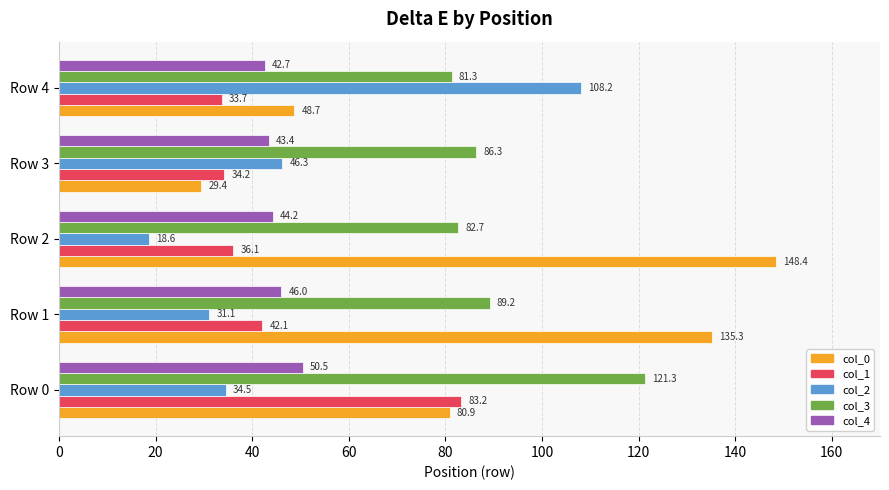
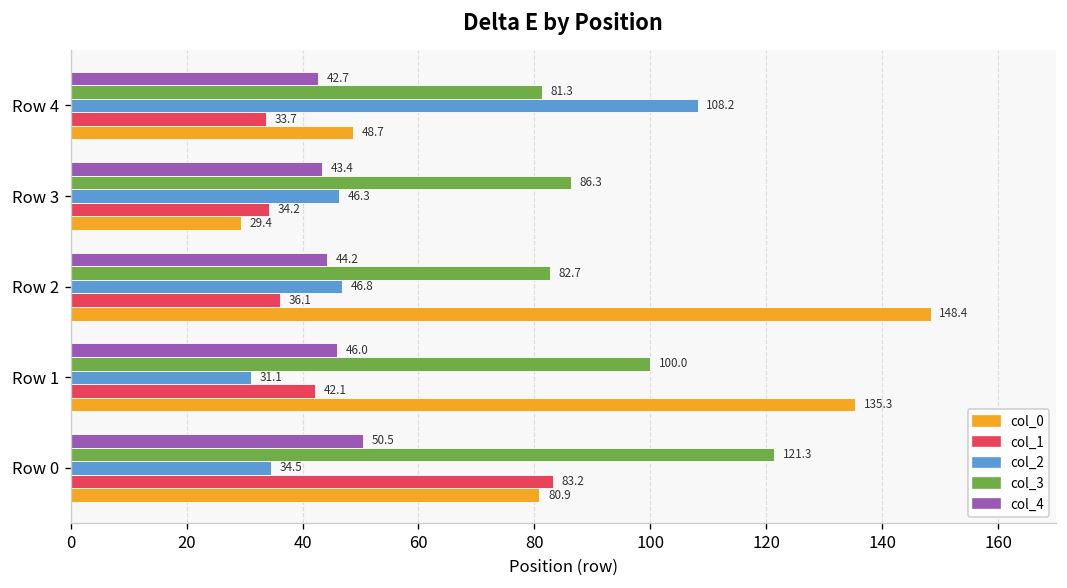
col_2, Row 2: 18.6 -> 46.8
col_3, Row 1: 89.2 -> 100.0
